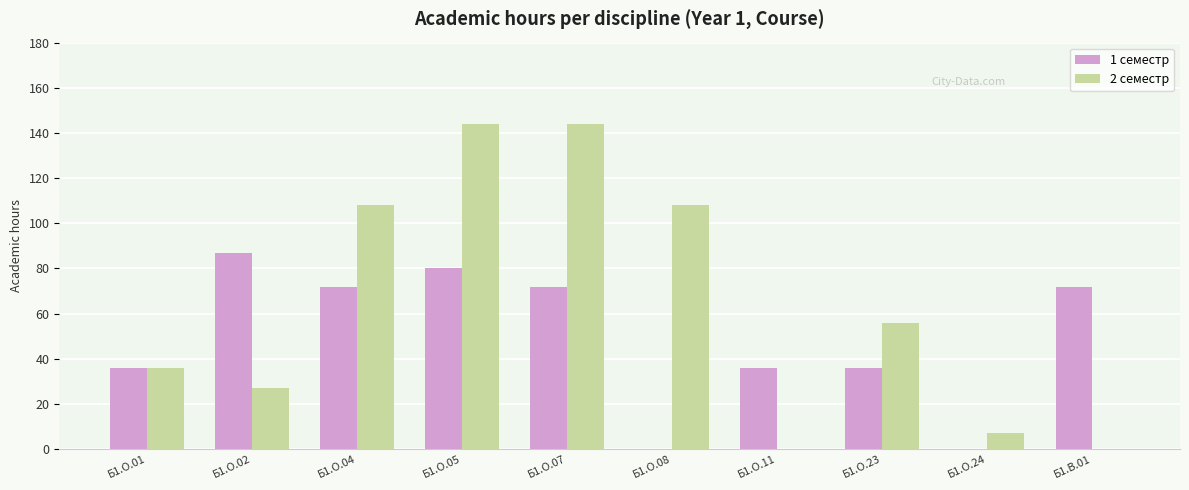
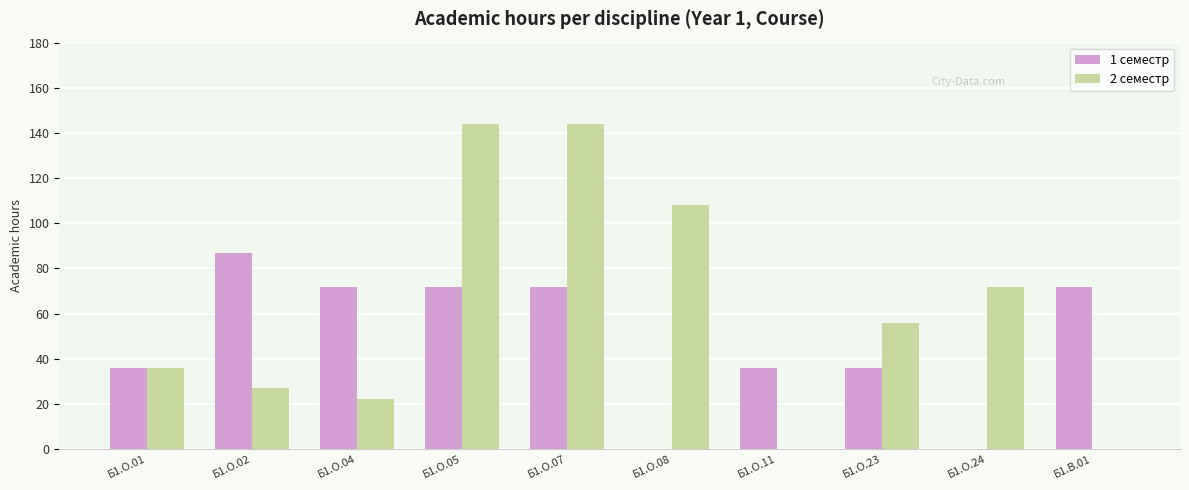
2 семестр, Б1.О.04: 108 -> 22
1 семестр, Б1.О.05: 80 -> 72
2 семестр, Б1.О.24: 7 -> 72
